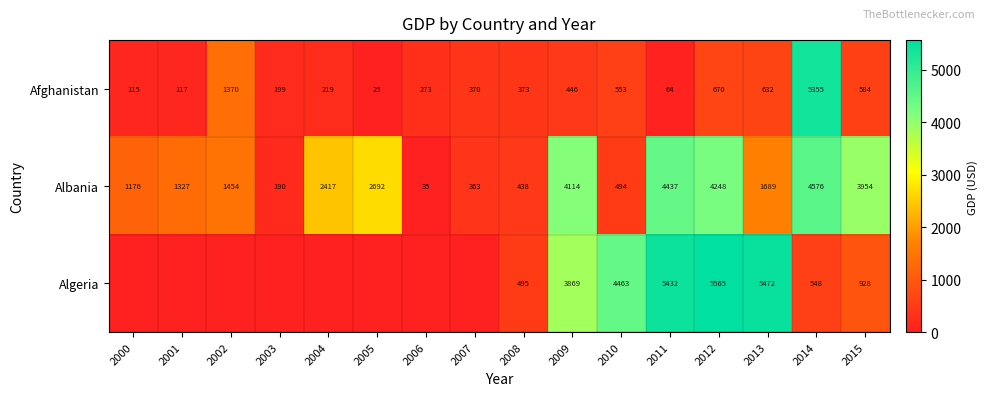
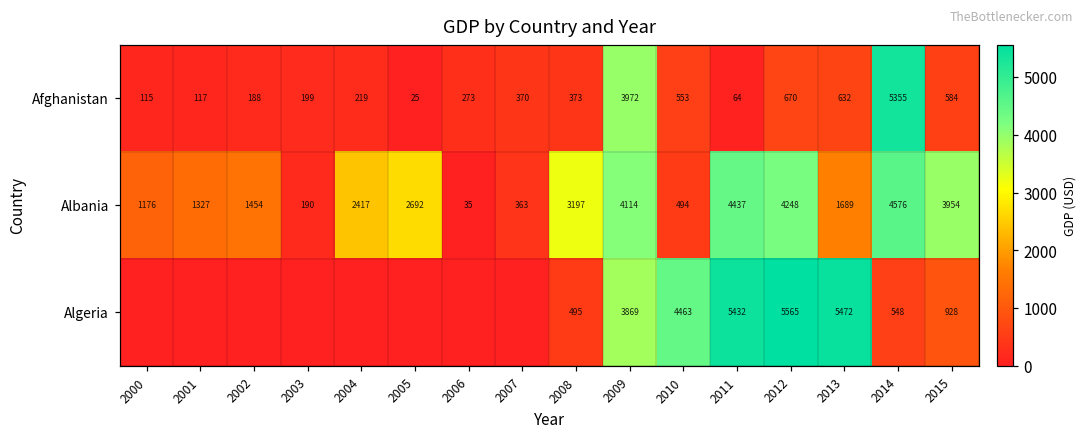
Afghanistan, 2002: 1370 -> 188
Afghanistan, 2009: 446 -> 3972
Albania, 2008: 438 -> 3197
